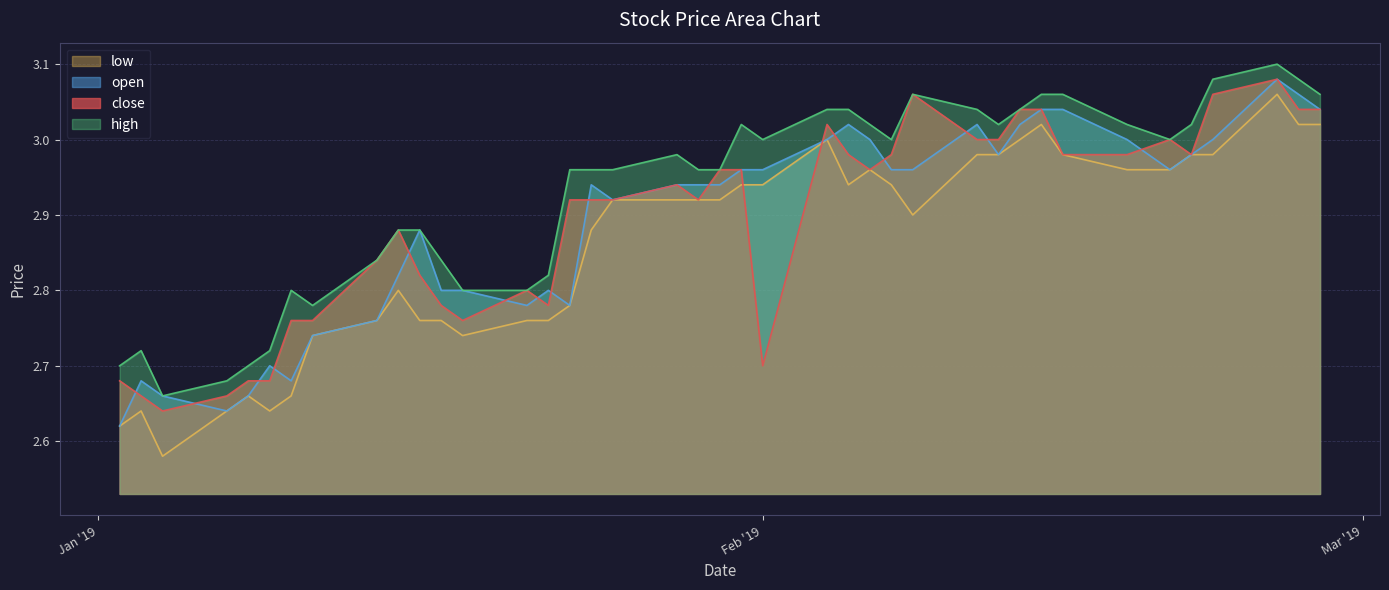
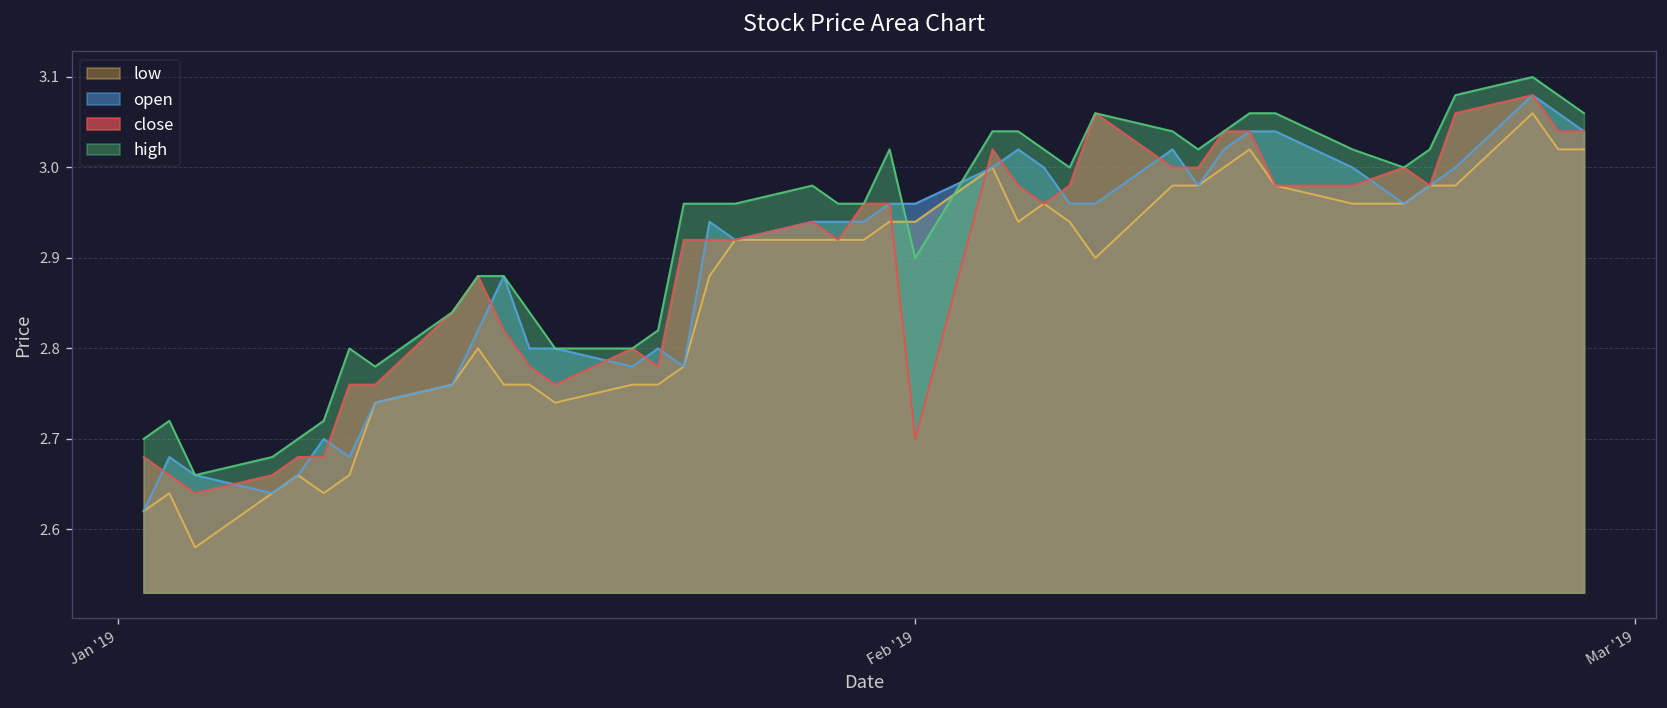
high, Feb '19: 3.0 -> 2.9
